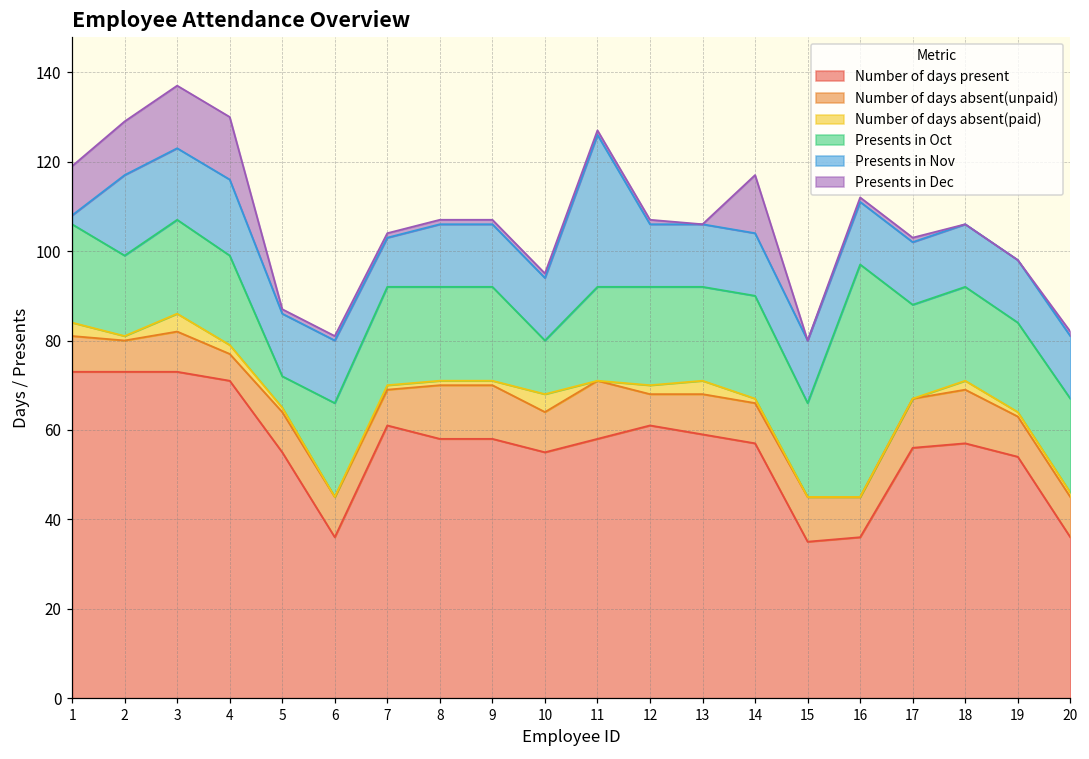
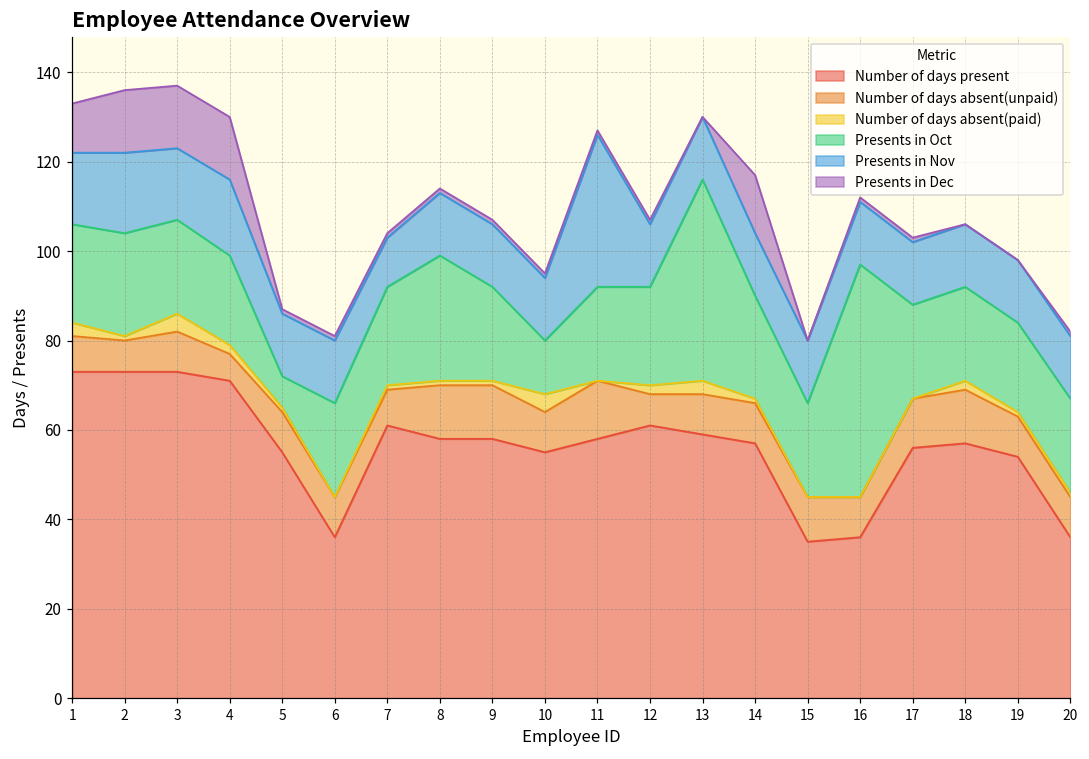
Presents in Nov, 1: 2 -> 16
Presents in Oct, 2: 18 -> 23
Presents in Dec, 2: 12 -> 14
Presents in Oct, 8: 21 -> 28
Presents in Oct, 13: 21 -> 45
